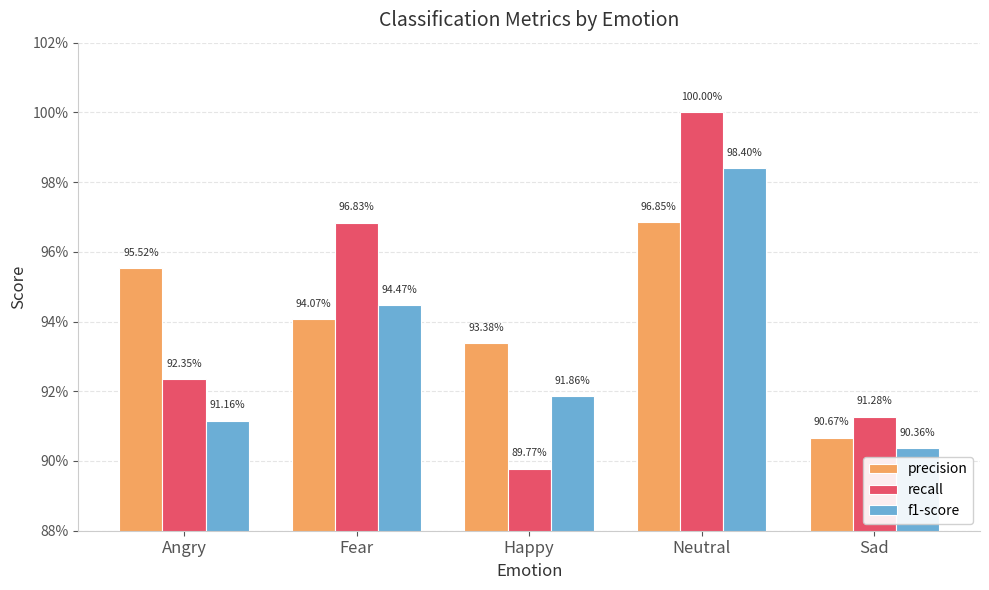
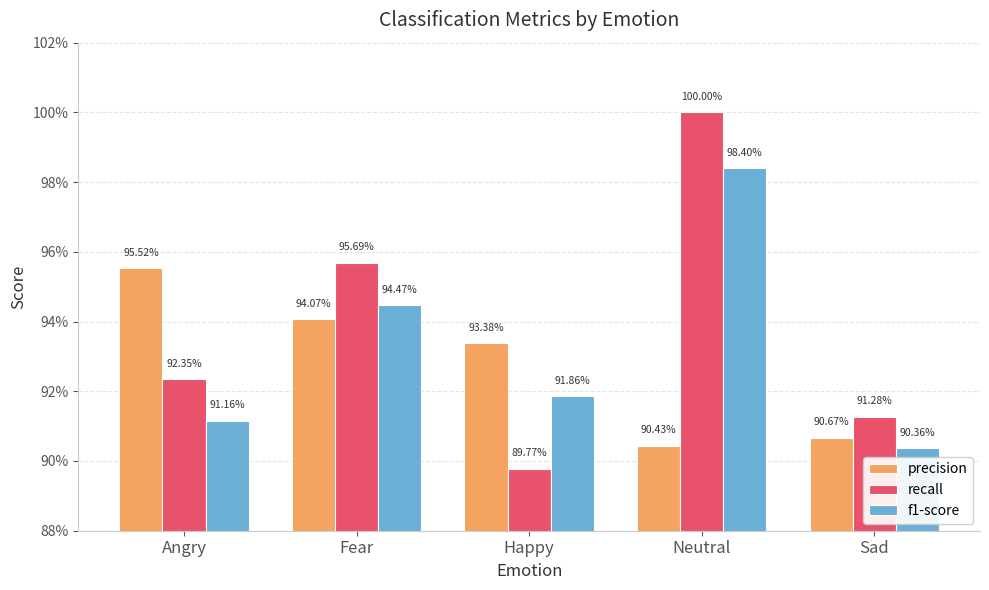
recall, Fear: 96.83% -> 95.69%
precision, Neutral: 96.85% -> 90.43%
